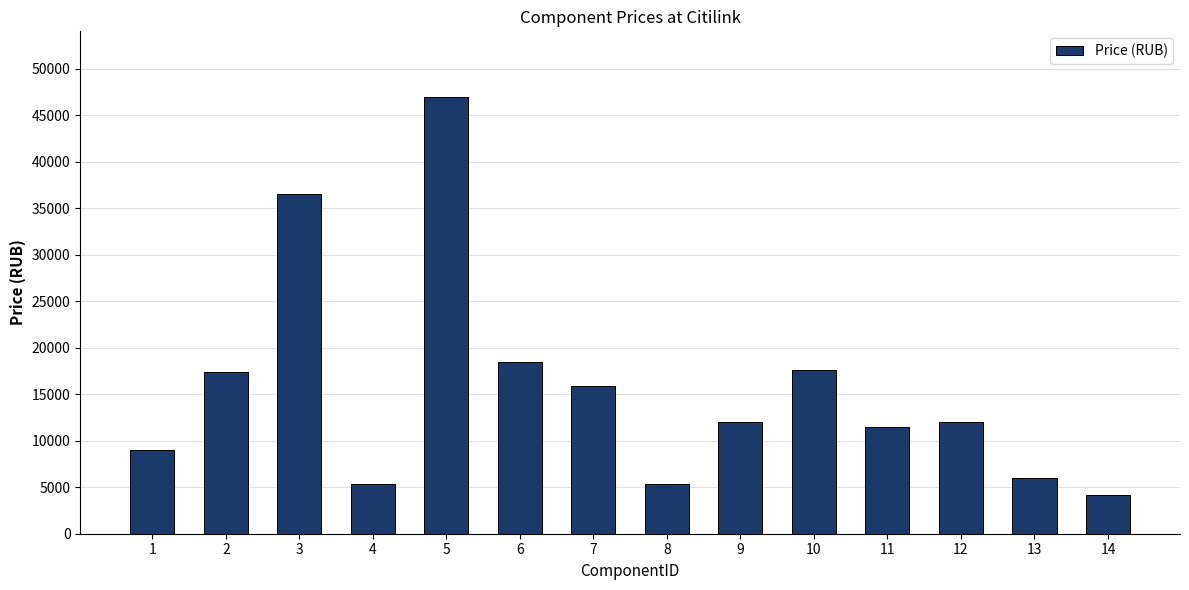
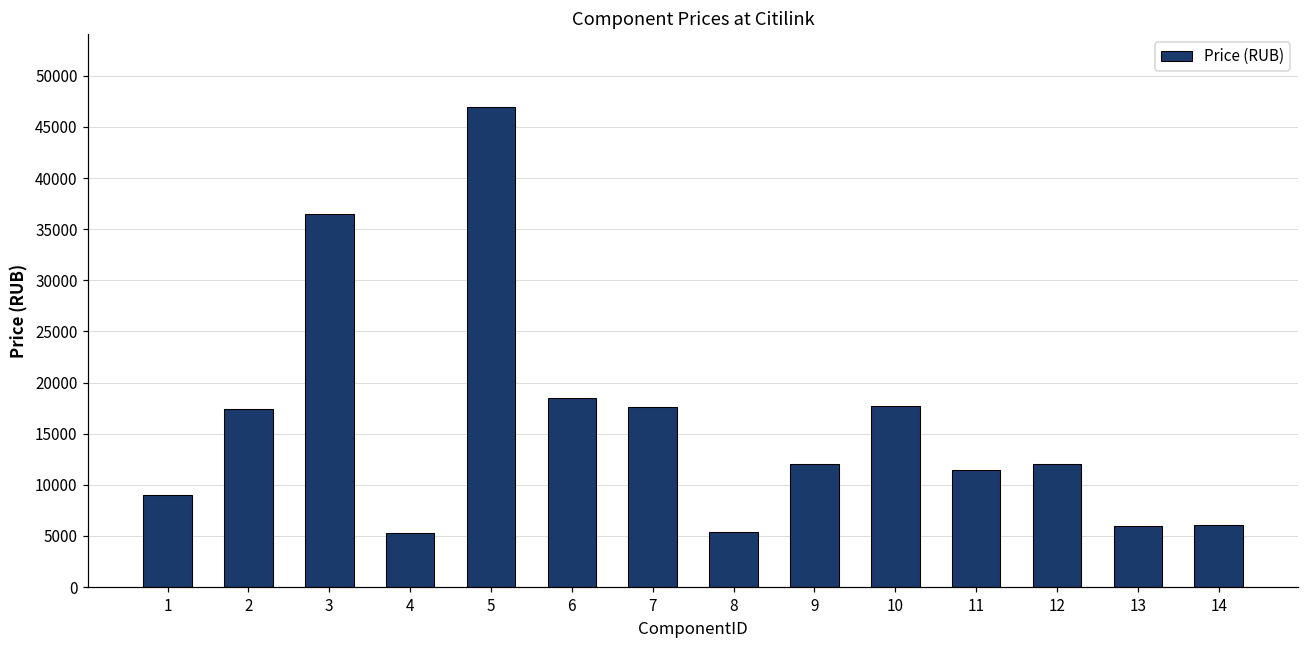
7: 16000 -> 18000
14: 4000 -> 6000
